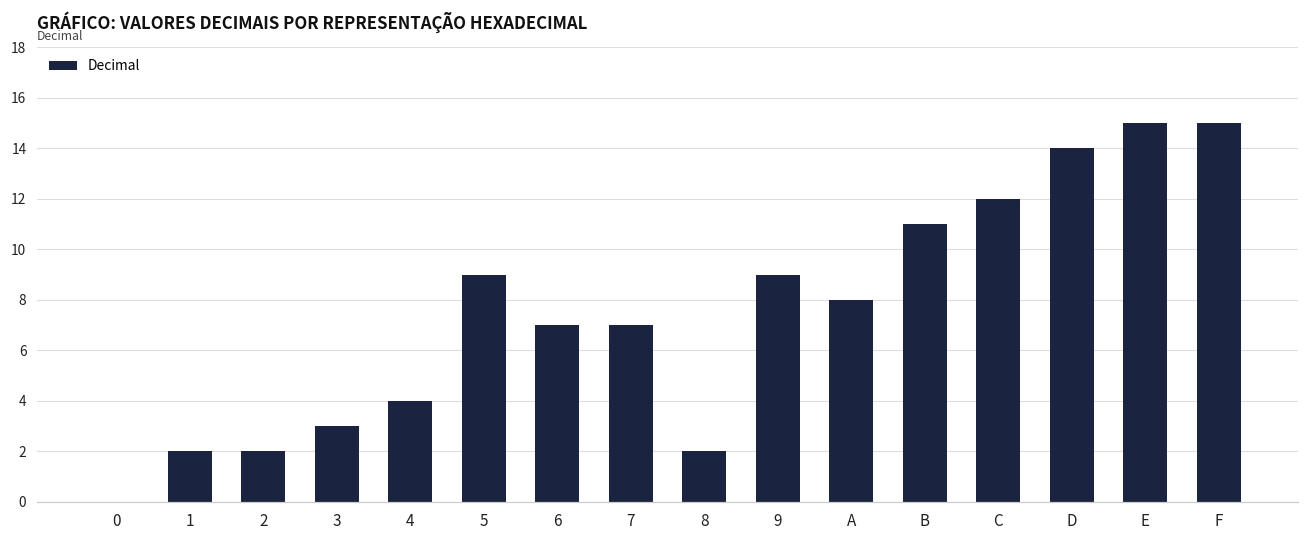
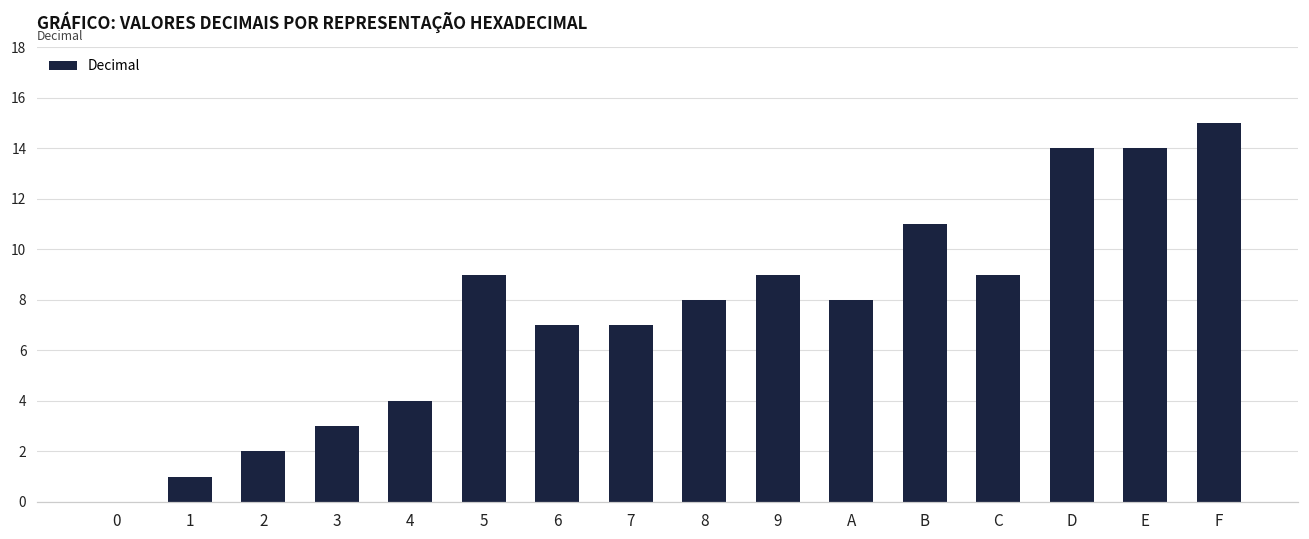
1: 2 -> 1
8: 2 -> 8
C: 12 -> 9
E: 15 -> 14
